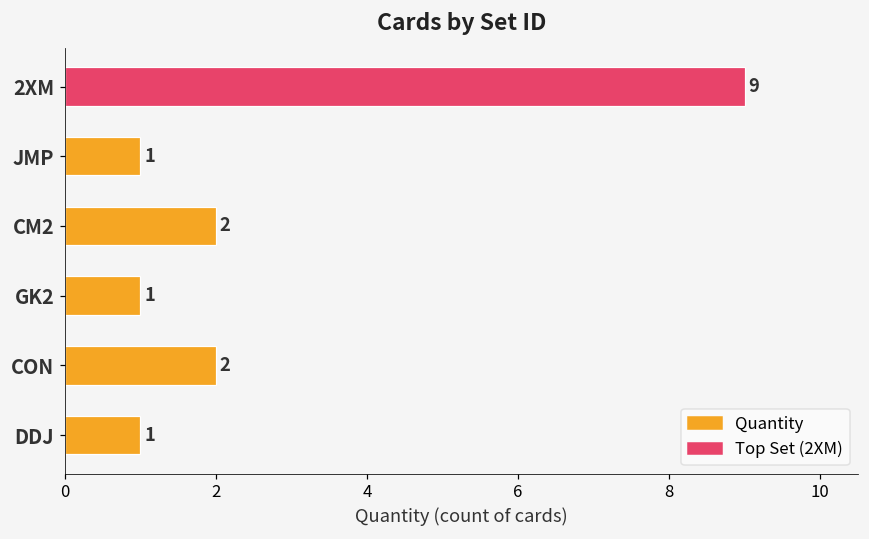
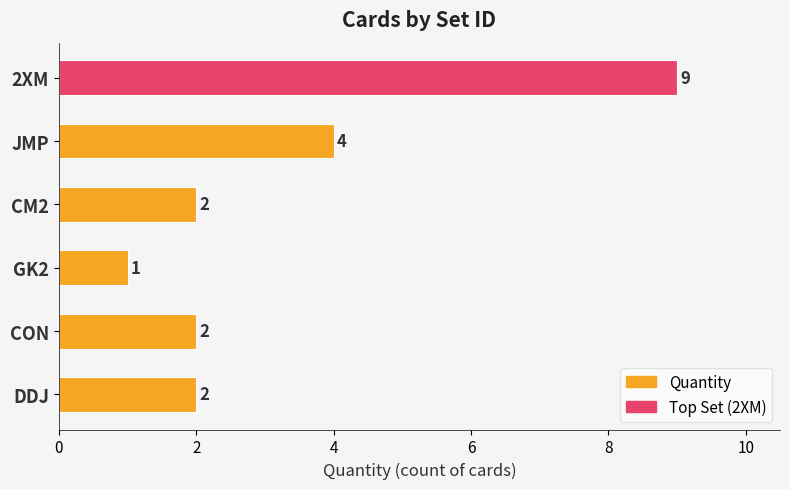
JMP: 1 -> 4
DDJ: 1 -> 2
